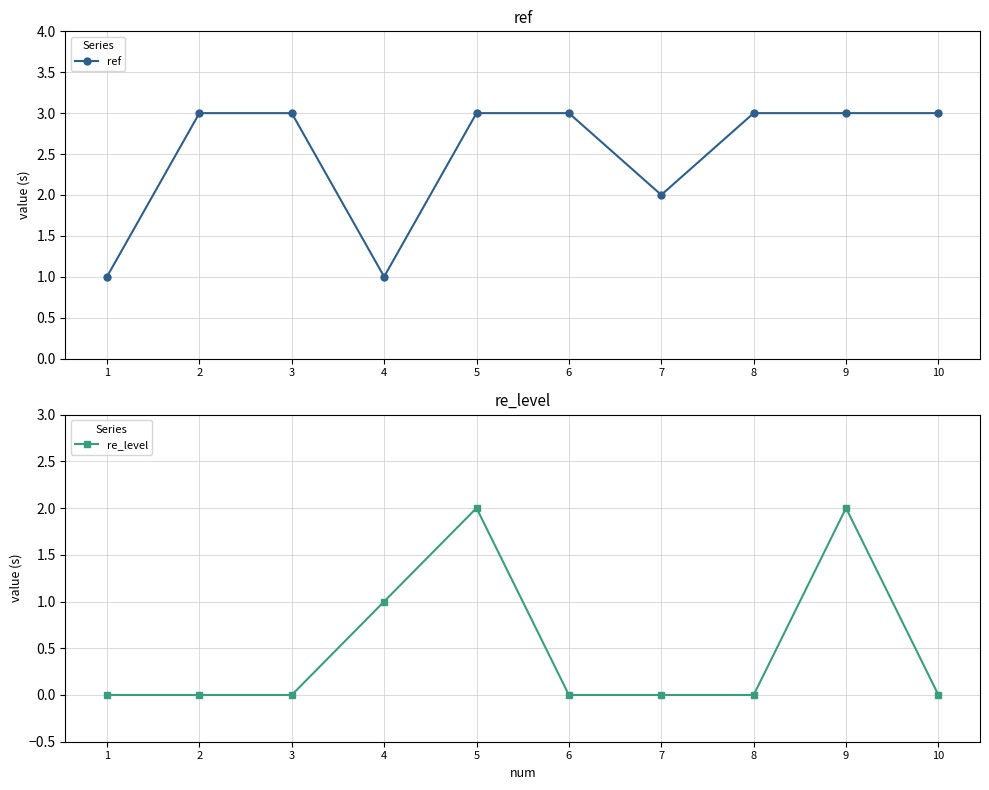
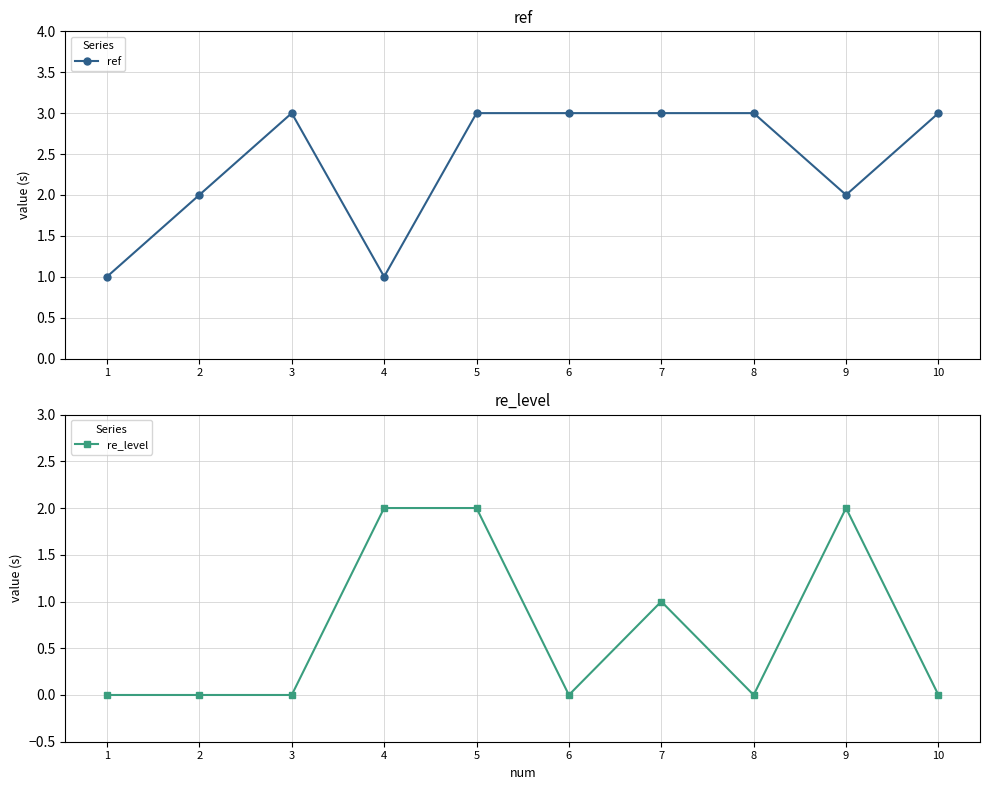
ref, 2: 3 -> 2
ref, 7: 2 -> 3
ref, 9: 3 -> 2
re_level, 4: 1 -> 2
re_level, 7: 0 -> 1
